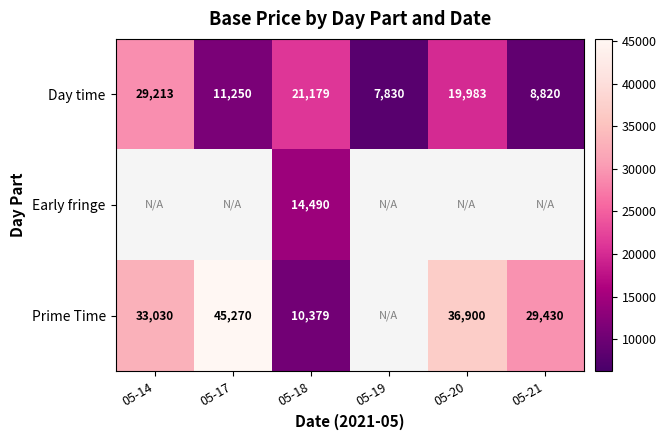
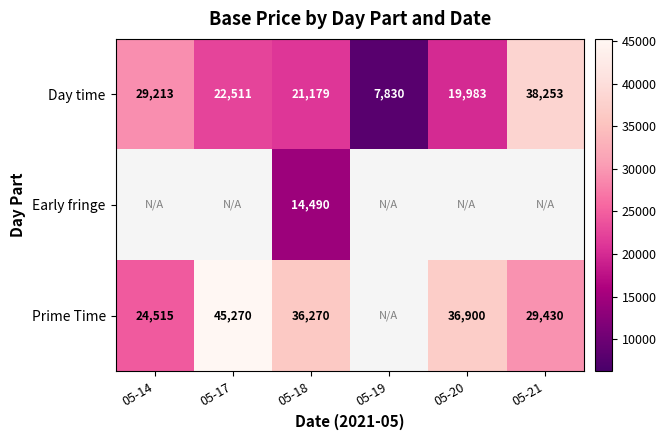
Day time, 05-17: 11,250 -> 22,511
Day time, 05-21: 8,820 -> 38,253
Prime Time, 05-14: 33,030 -> 24,515
Prime Time, 05-18: 10,379 -> 36,270
